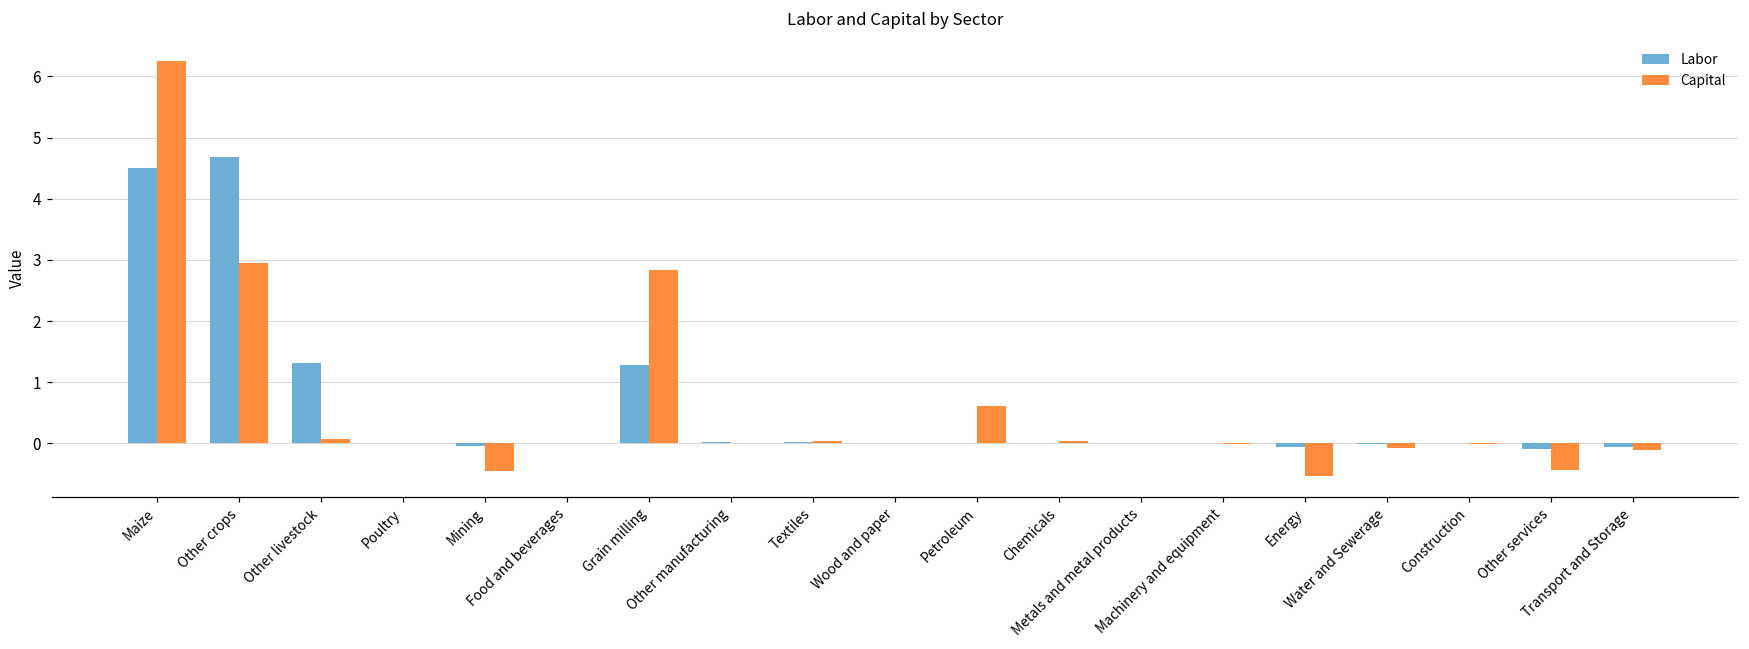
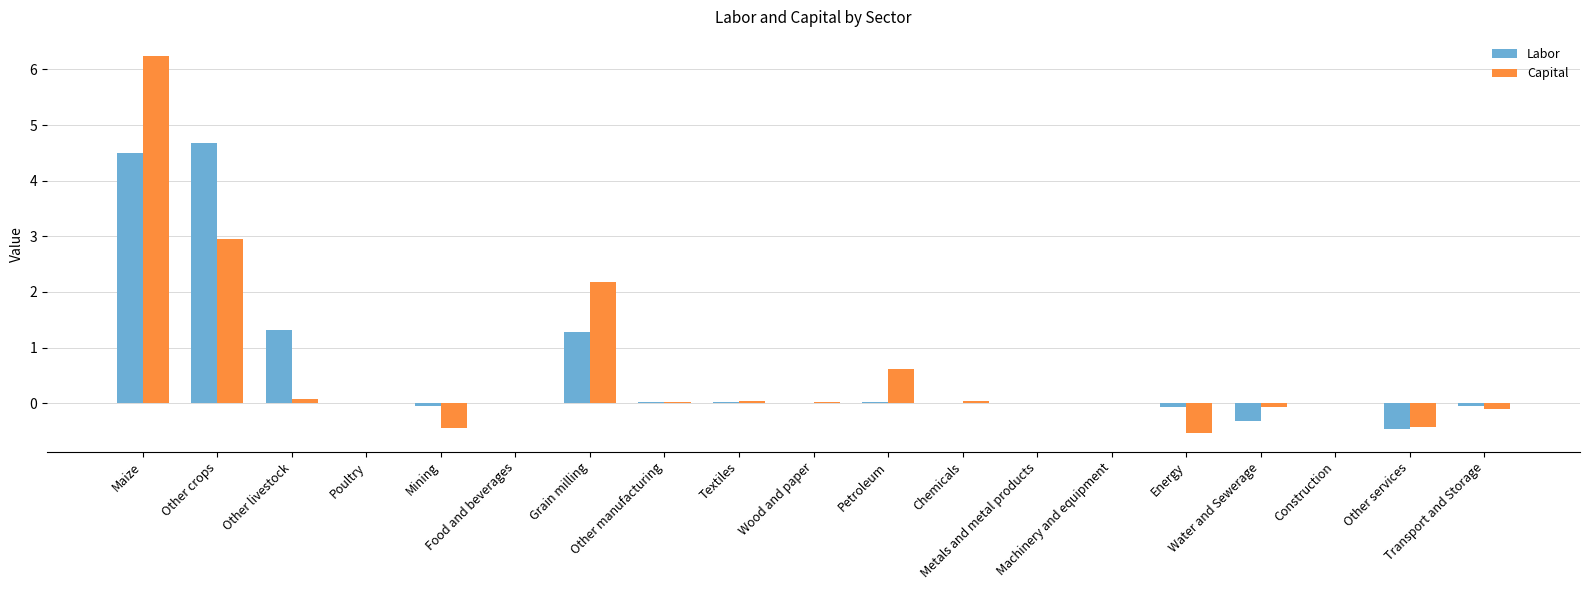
Capital, Grain milling: 2.8 -> 2.2
Labor, Water and Sewerage: 0.0 -> -0.3
Labor, Other services: -0.1 -> -0.5
